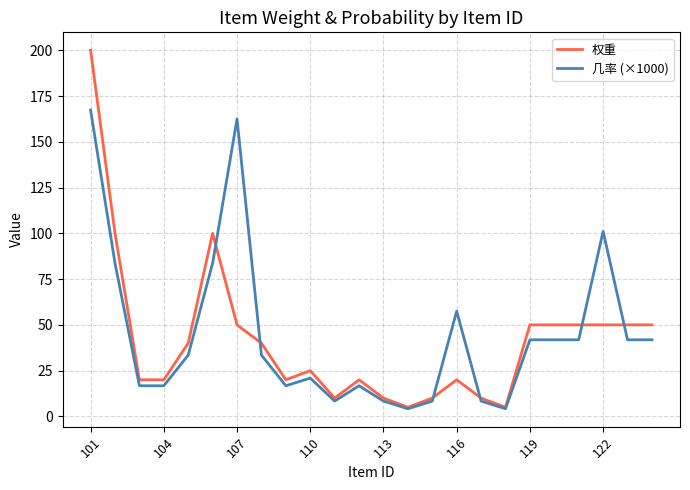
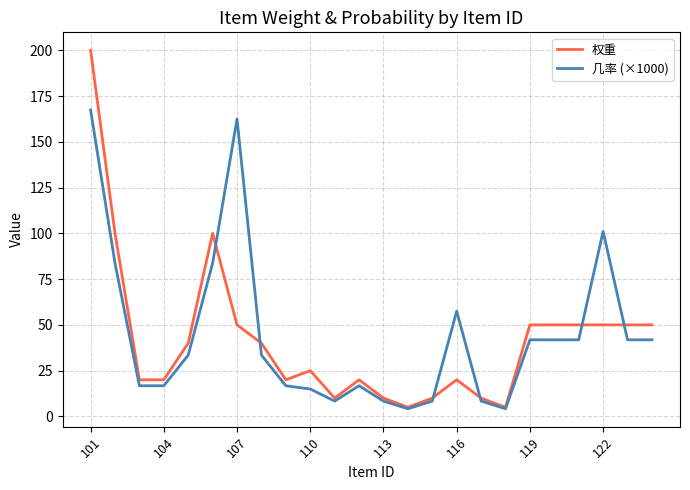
几率 (×1000), 110: 21 -> 15
